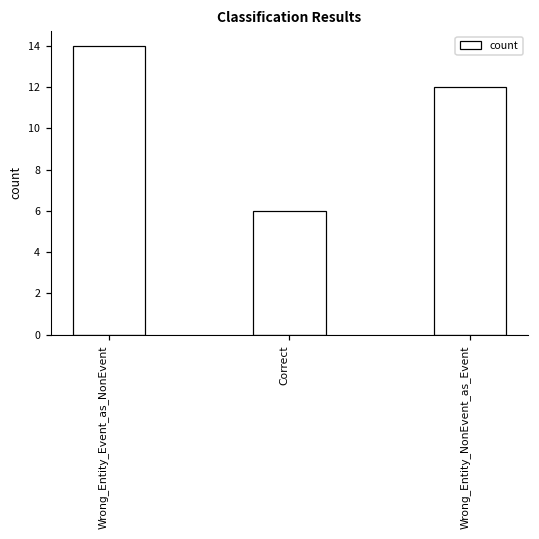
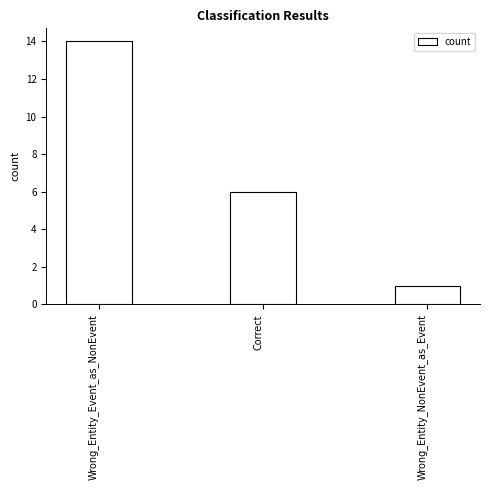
Wrong_Entity_NonEvent_as_Event: 12 -> 1
